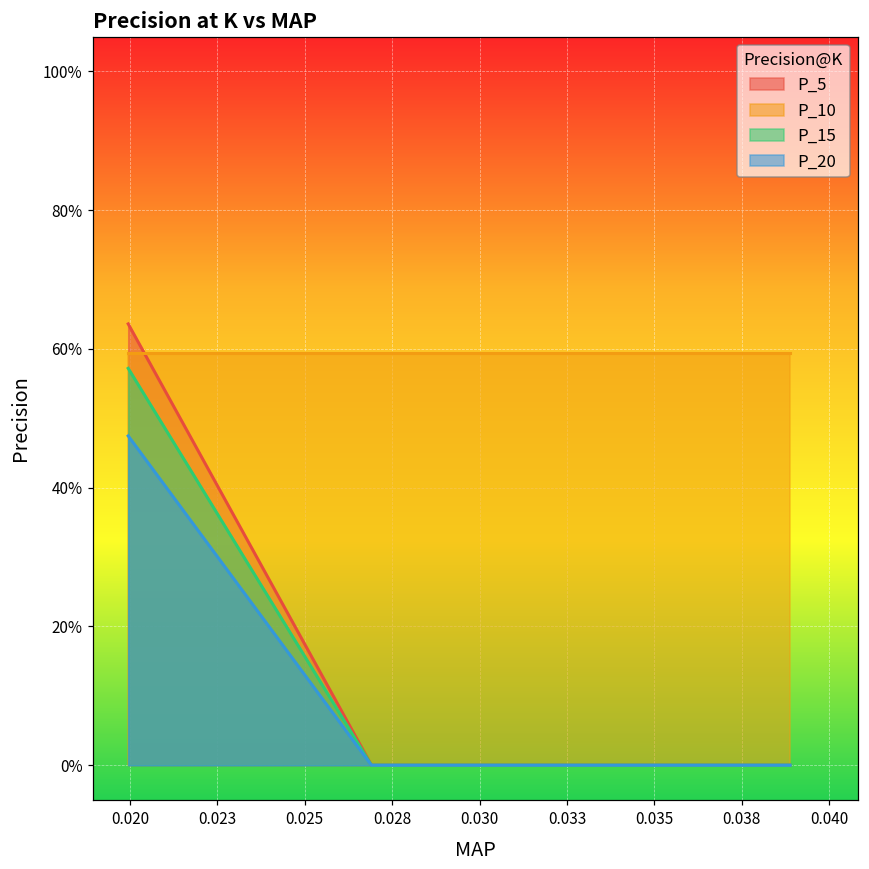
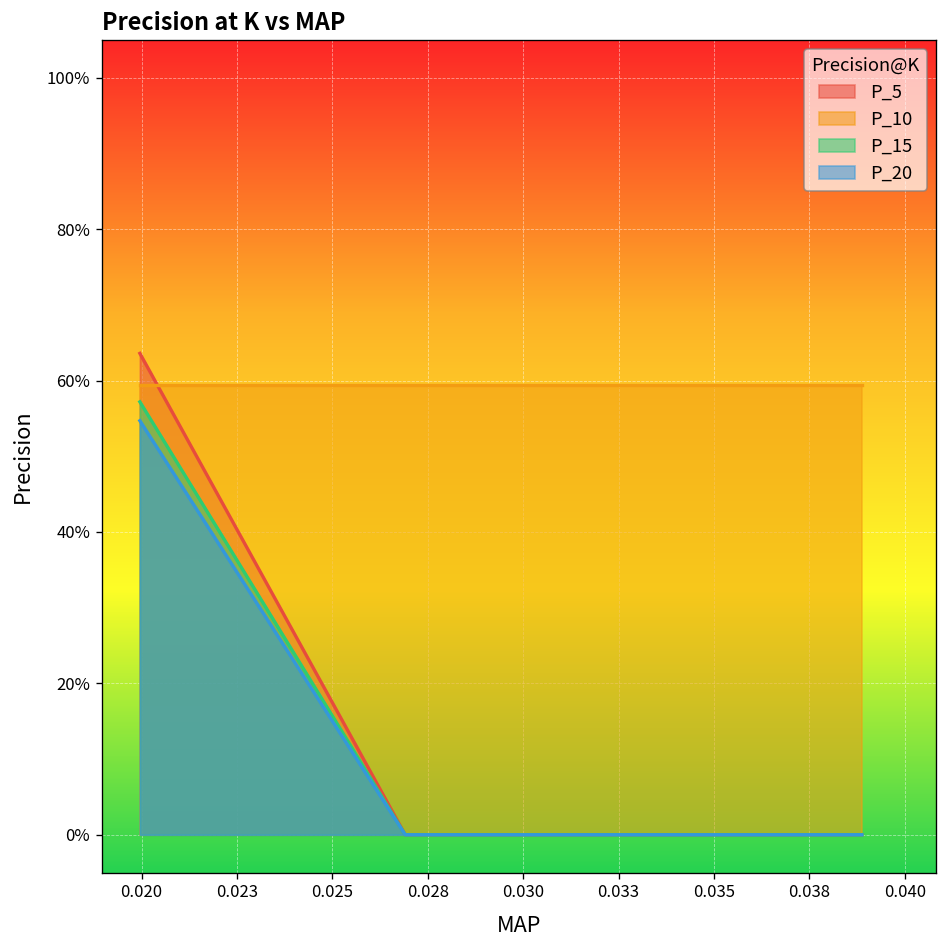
P_20, 0.020: 47% -> 55%
